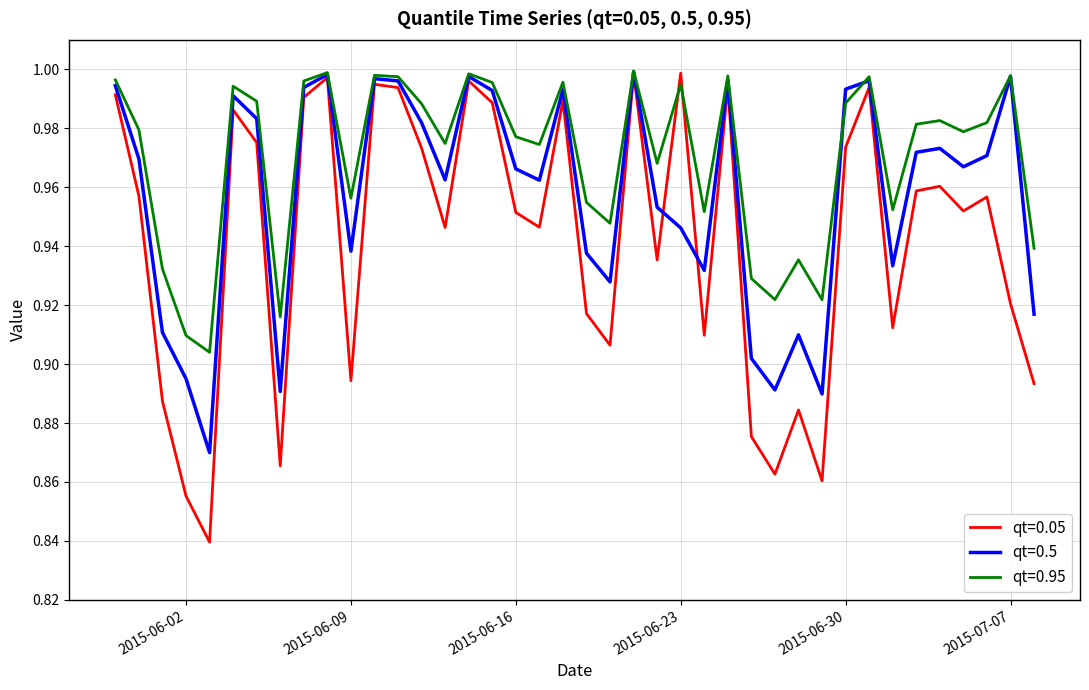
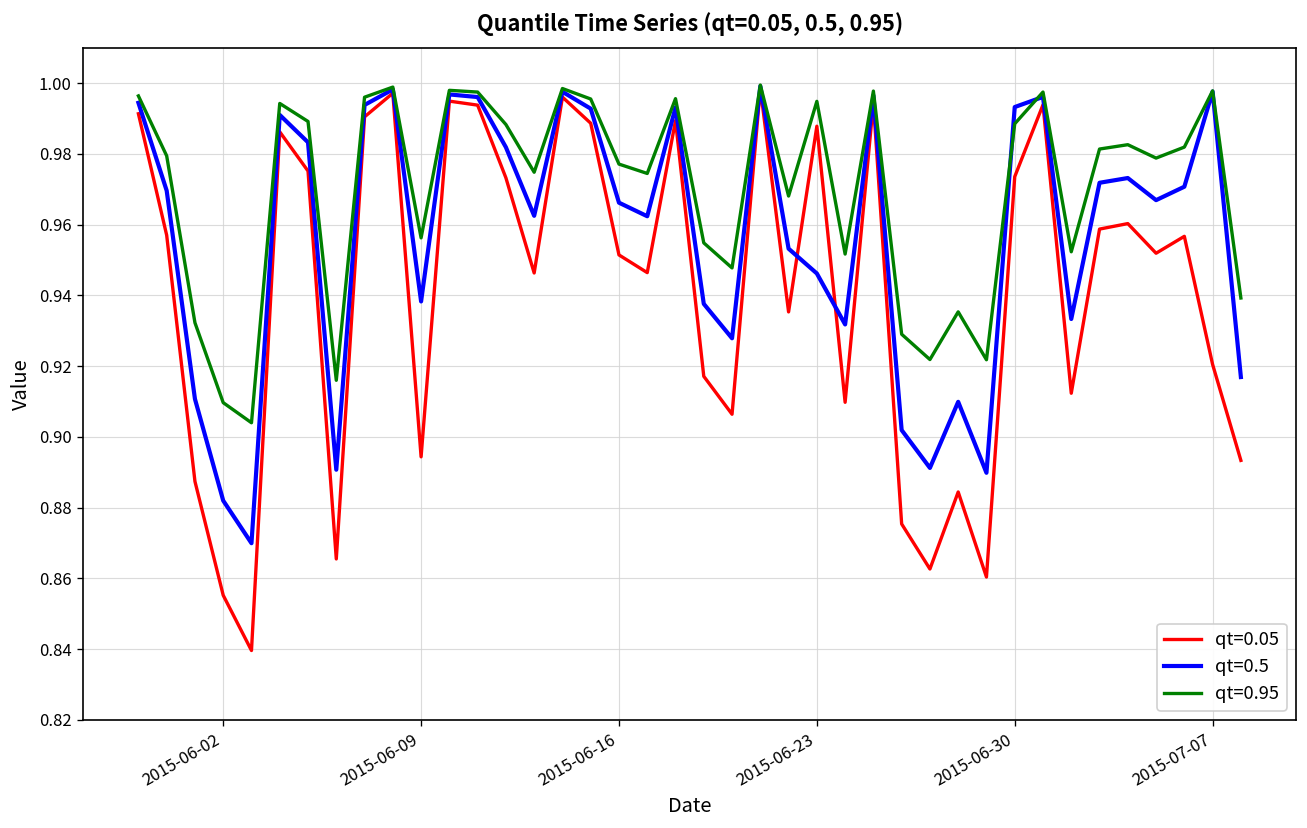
qt=0.5, 2015-06-02: 0.895 -> 0.882
qt=0.05, 2015-06-23: 0.999 -> 0.988
